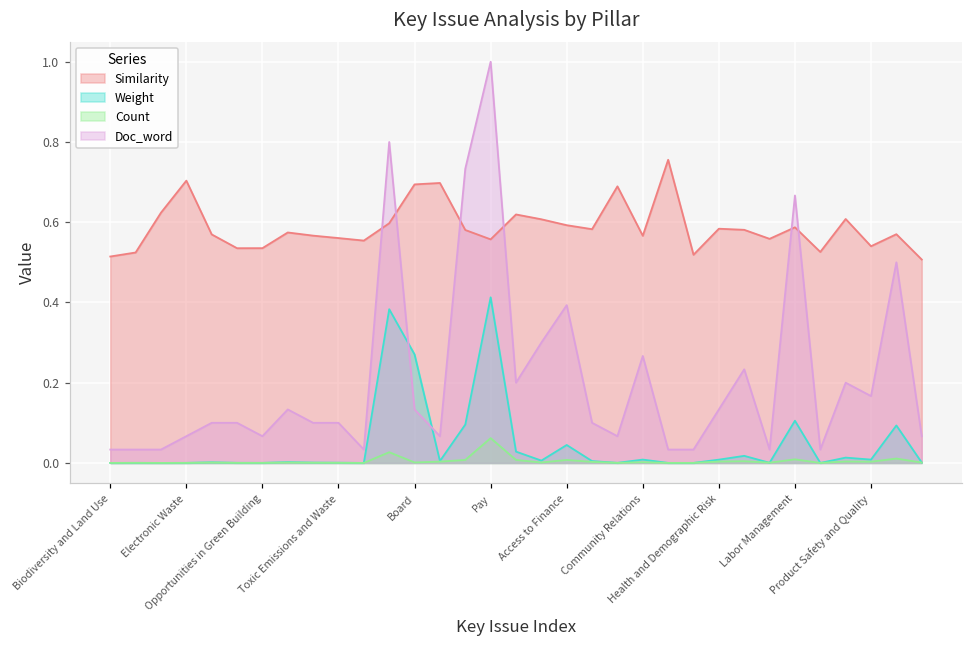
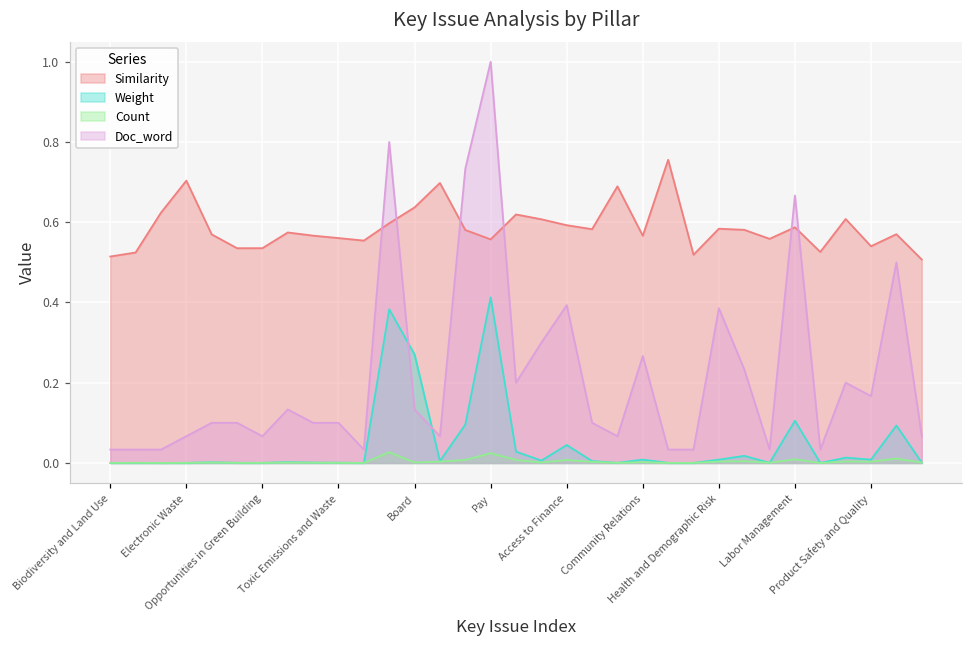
Similarity, Board: 0.69 -> 0.64
Count, Pay: 0.06 -> 0.02
Doc_word, Health and Demographic Risk: 0.13 -> 0.39
